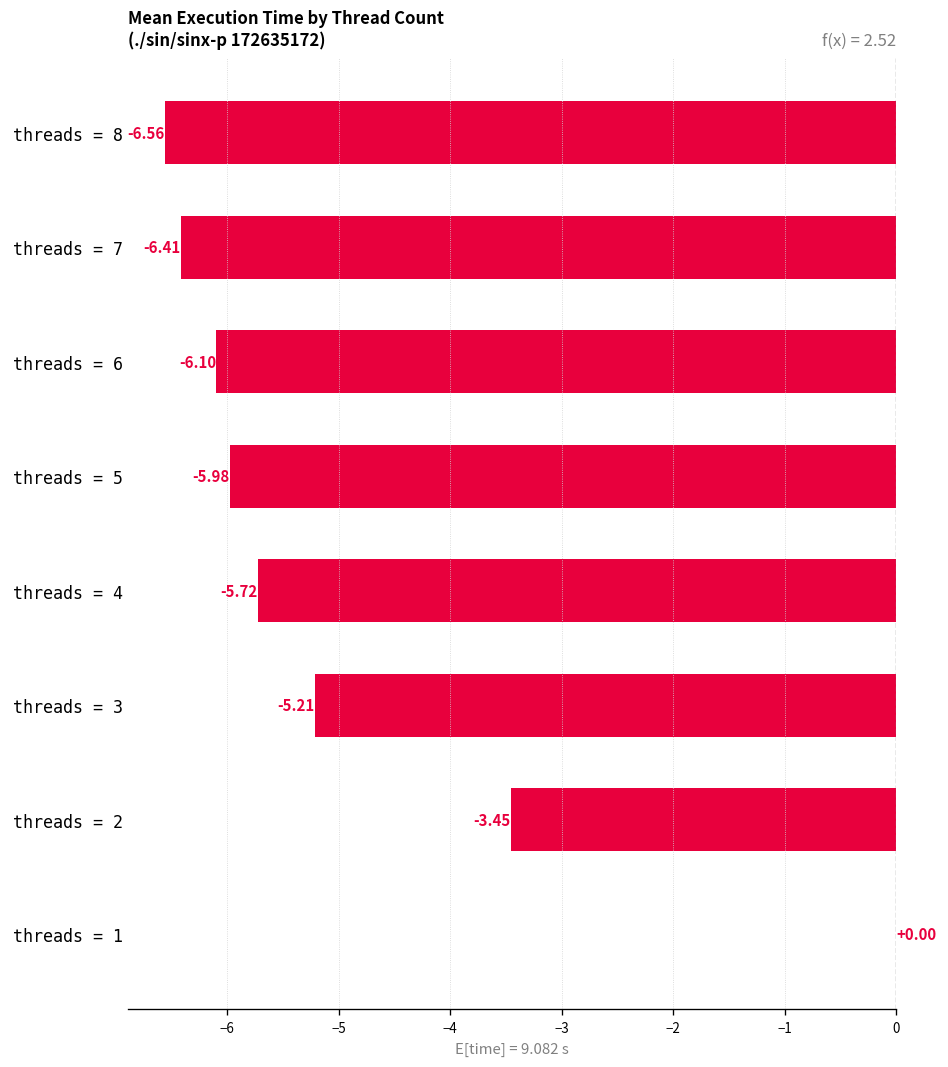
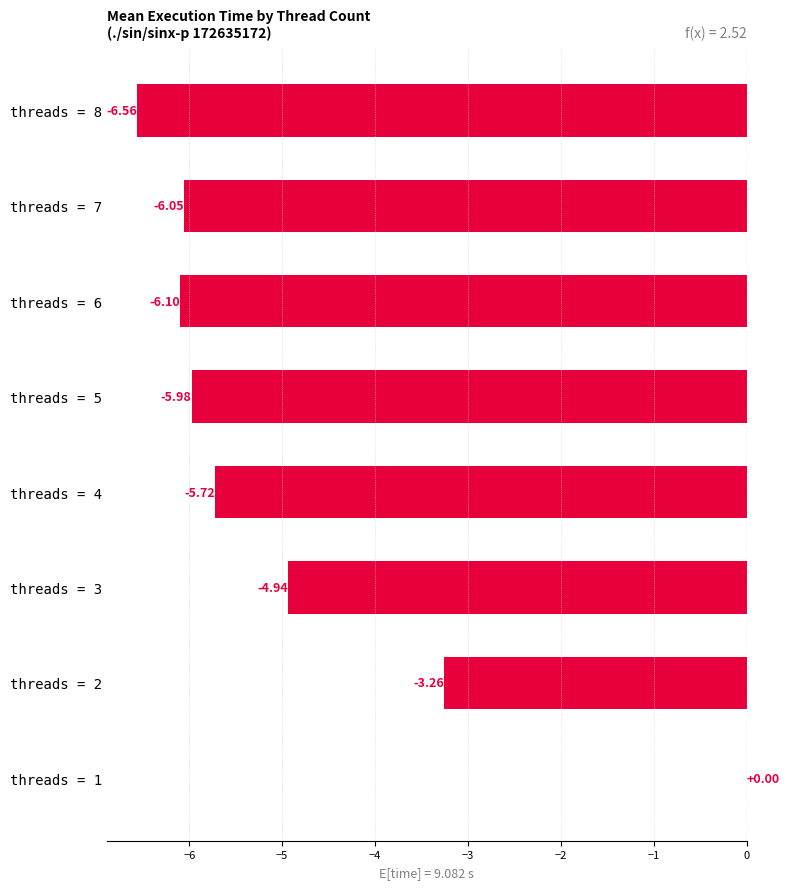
threads = 7: -6.41 -> -6.05
threads = 3: -5.21 -> -4.94
threads = 2: -3.45 -> -3.26
